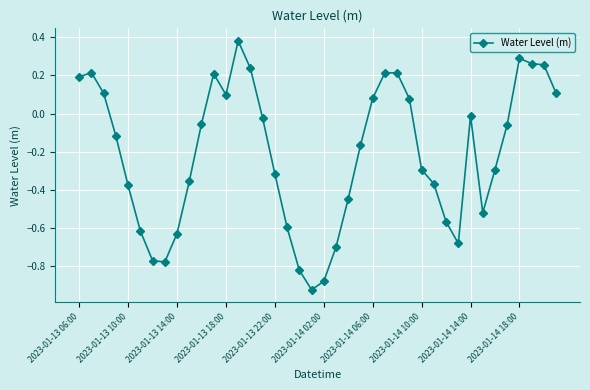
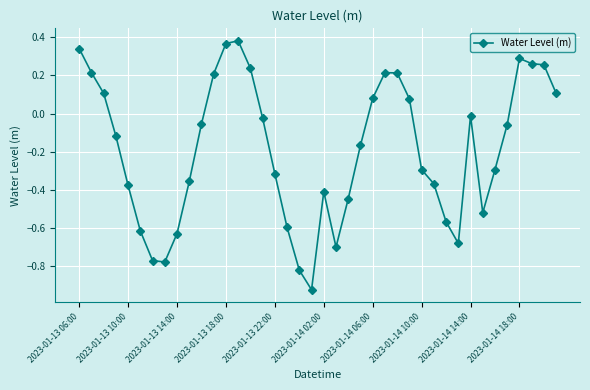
2023-01-13 06:00: 0.19 -> 0.34
2023-01-13 18:00: 0.10 -> 0.37
2023-01-14 02:00: -0.88 -> -0.41
